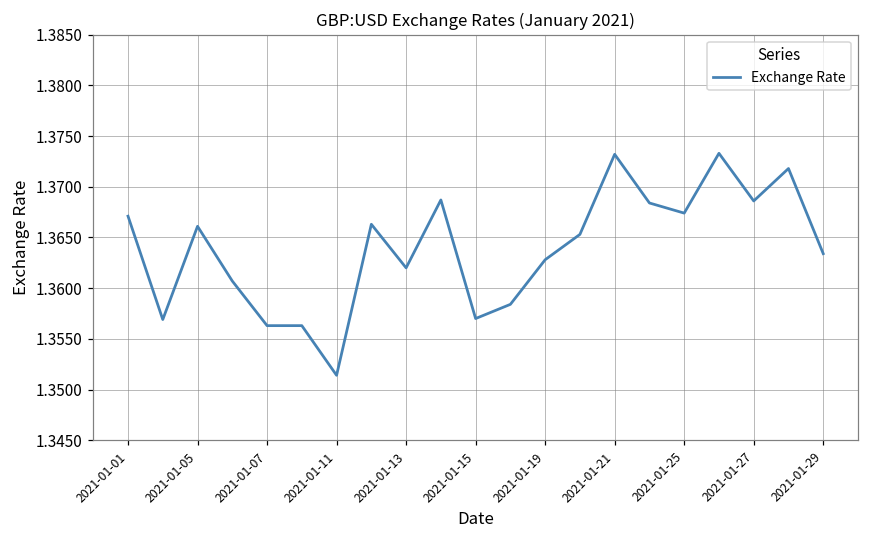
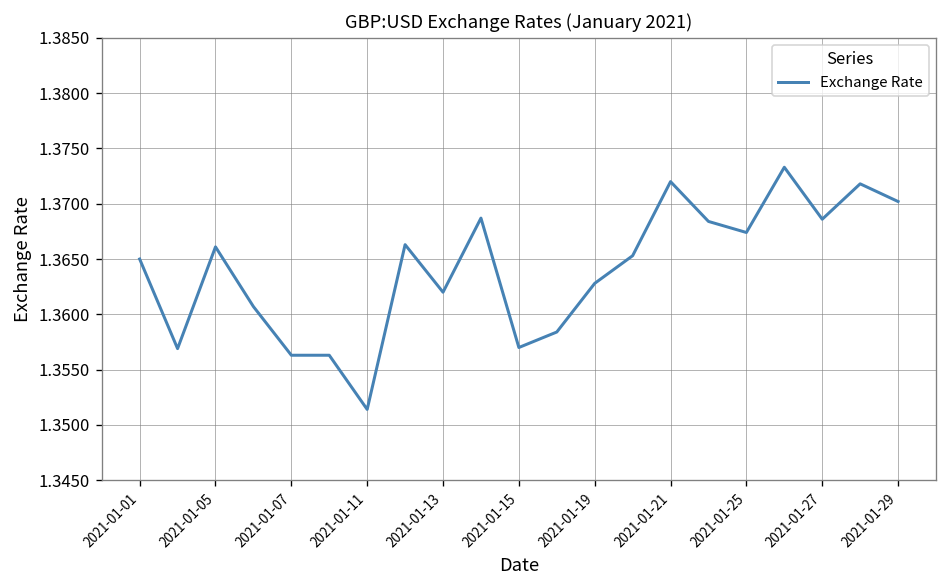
2021-01-01: 1.367 -> 1.365
2021-01-21: 1.373 -> 1.372
2021-01-29: 1.363 -> 1.370
